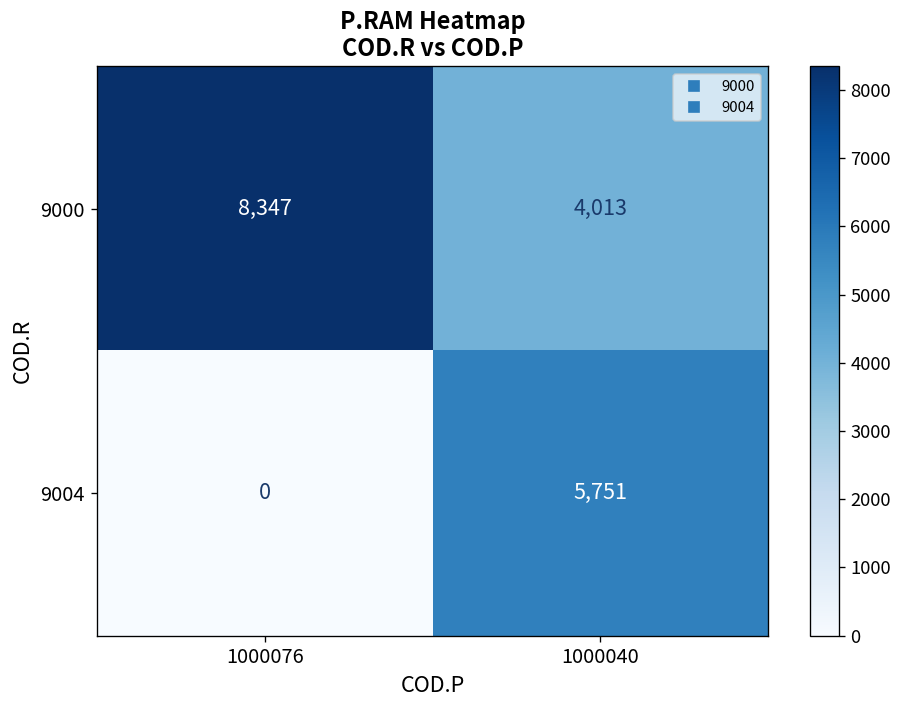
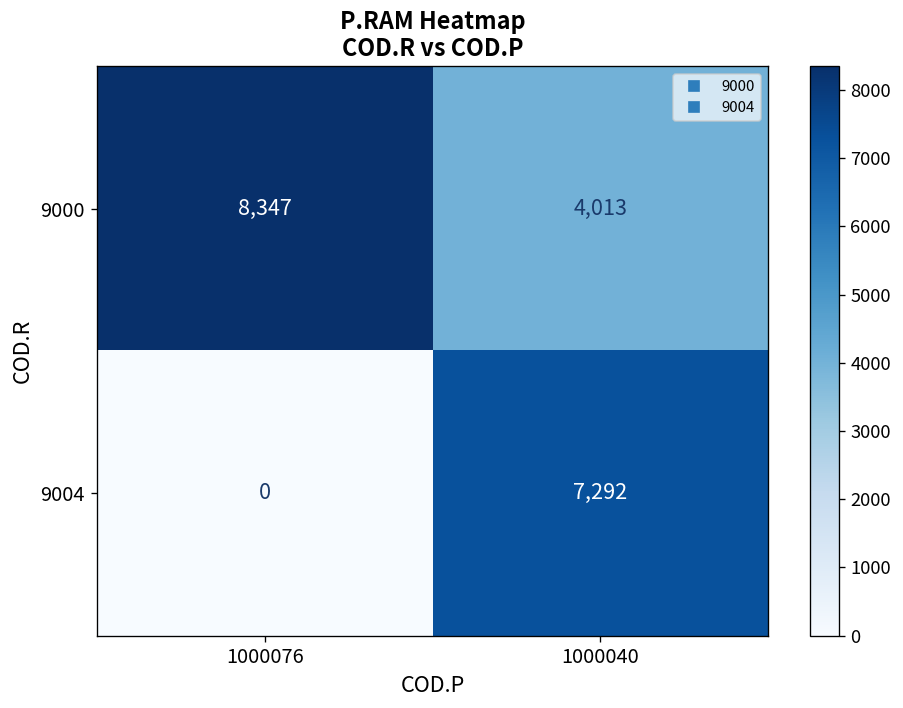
9004, 1000040: 5,751 -> 7,292
